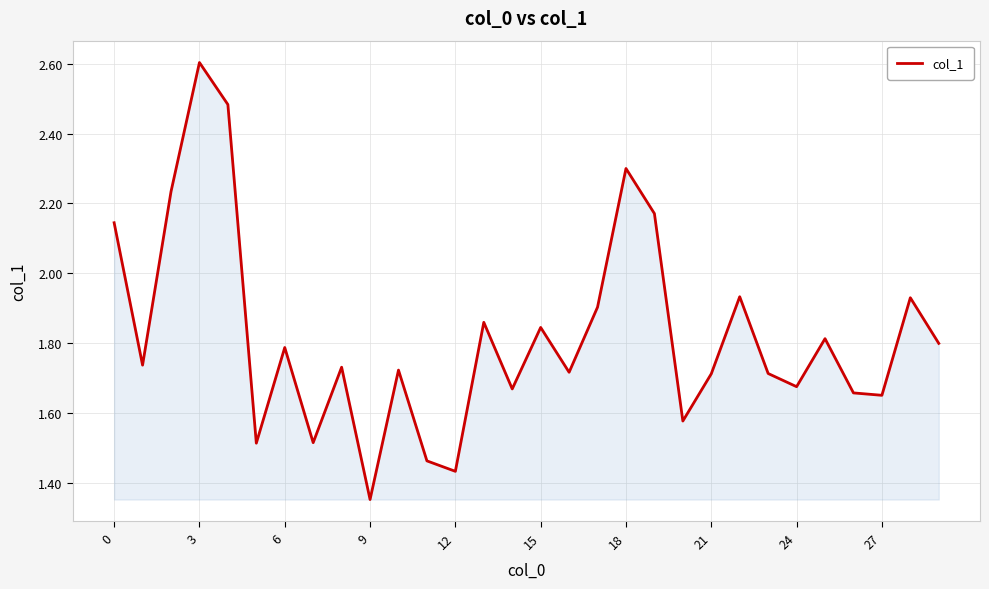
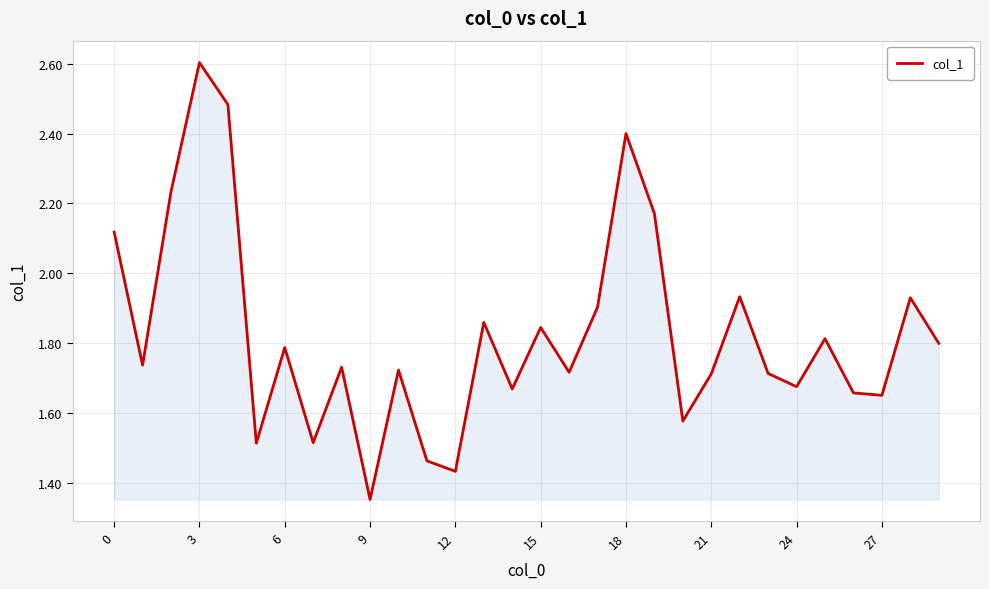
0: 2.14 -> 2.12
18: 2.3 -> 2.4
